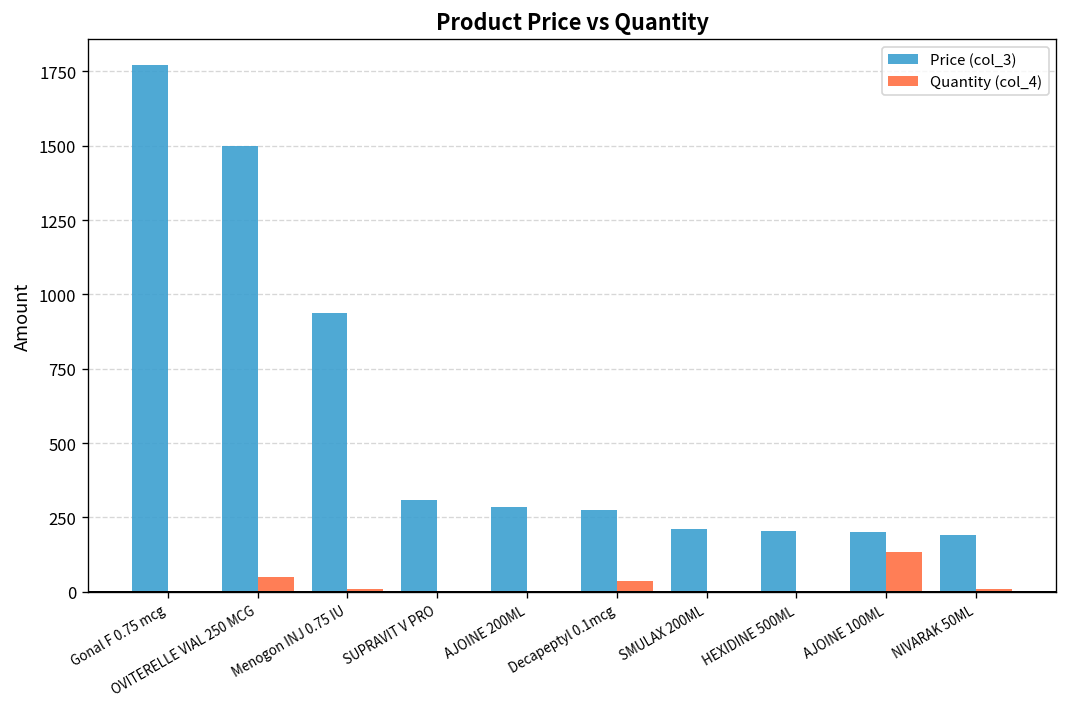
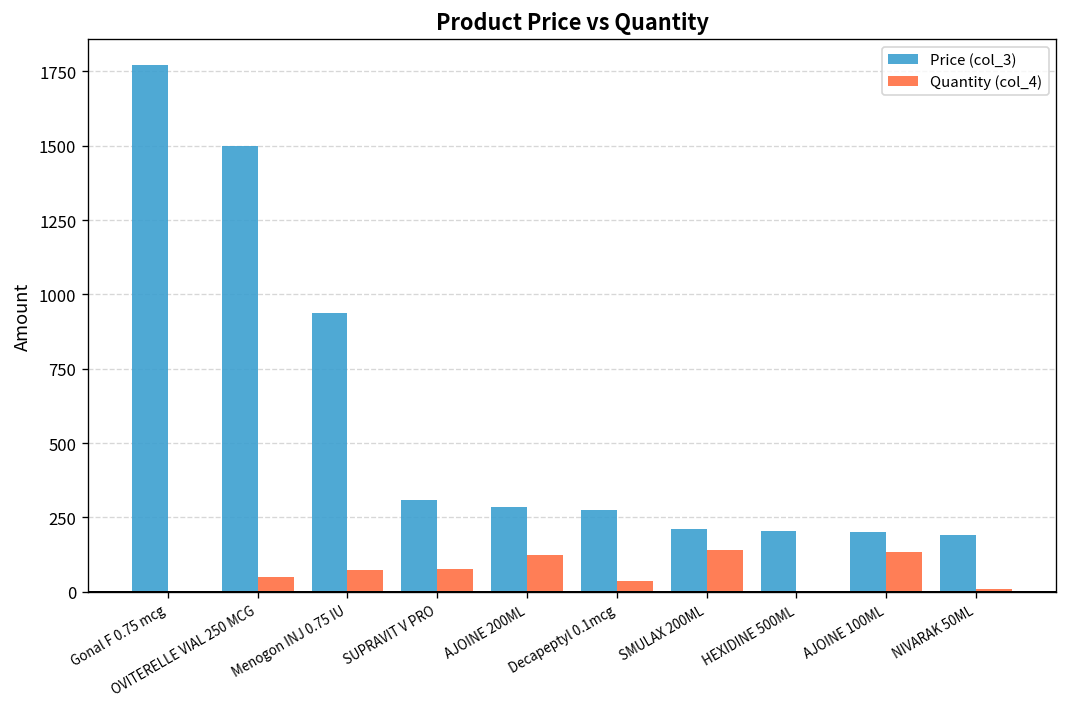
Quantity (col_4), Menogon INJ 0.75 IU: 10 -> 70
Quantity (col_4), SUPRAVIT V PRO: 0 -> 80
Quantity (col_4), AJOINE 200ML: 0 -> 130
Quantity (col_4), SMULAX 200ML: 0 -> 140
